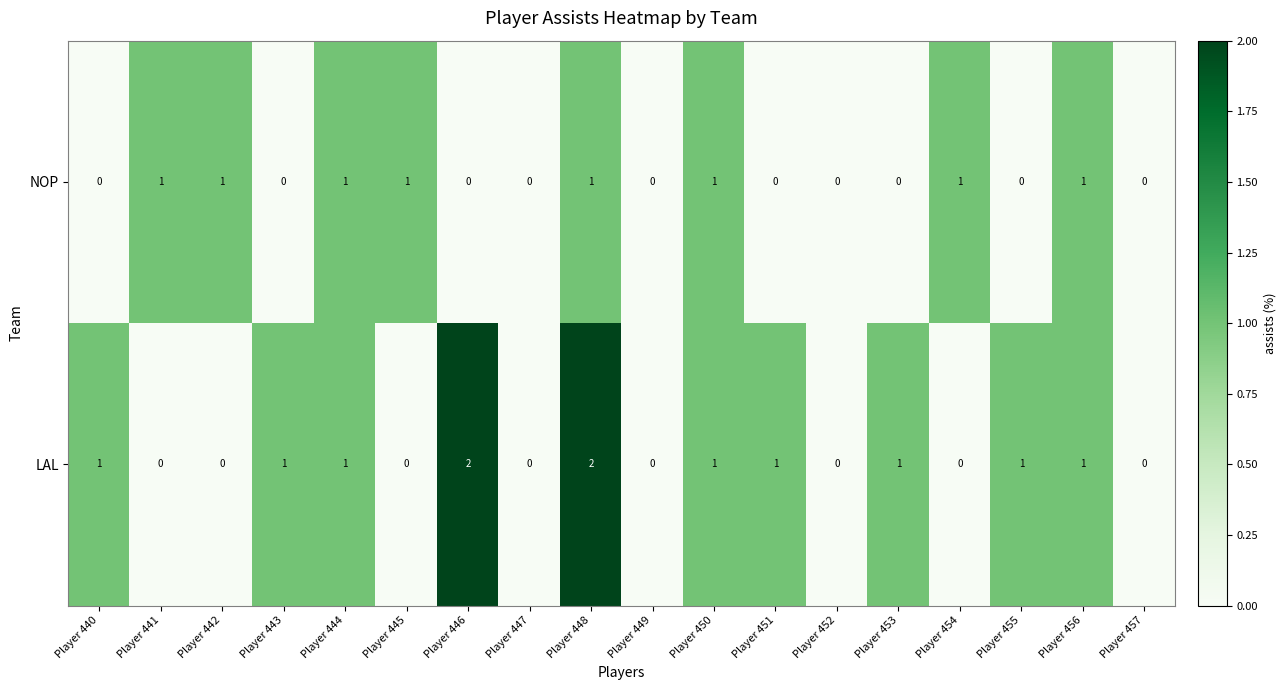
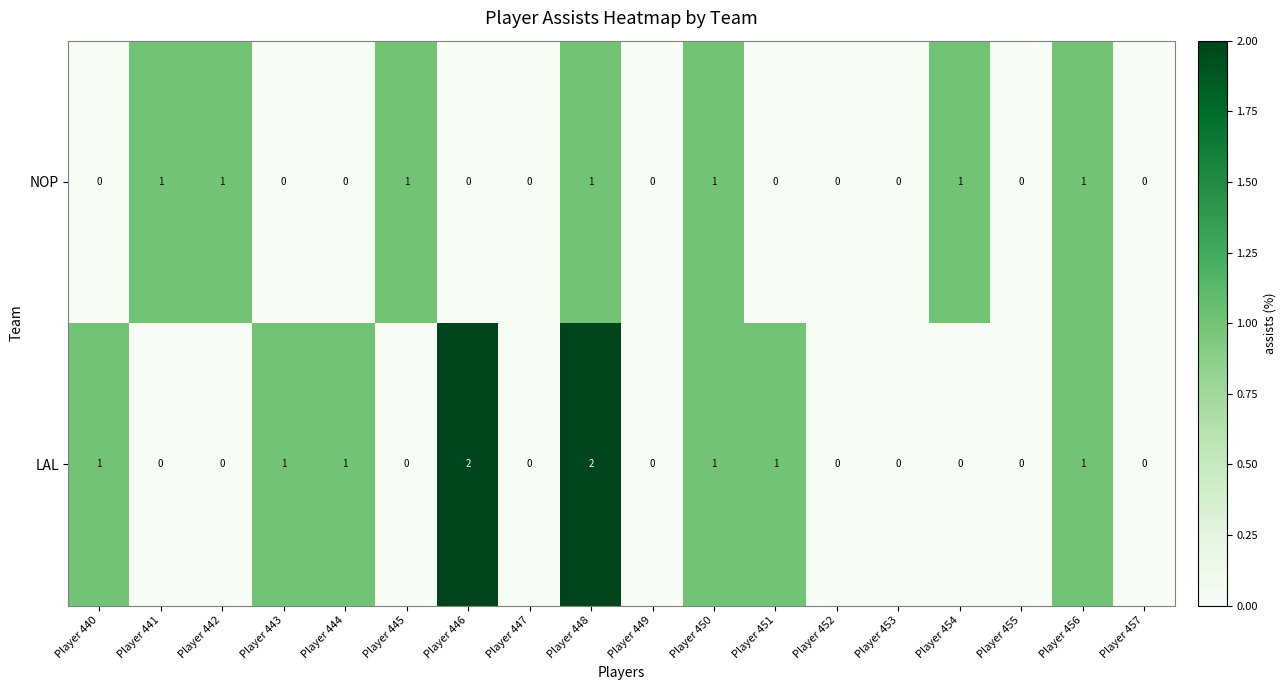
NOP, Player 444: 1 -> 0
LAL, Player 453: 1 -> 0
LAL, Player 455: 1 -> 0
